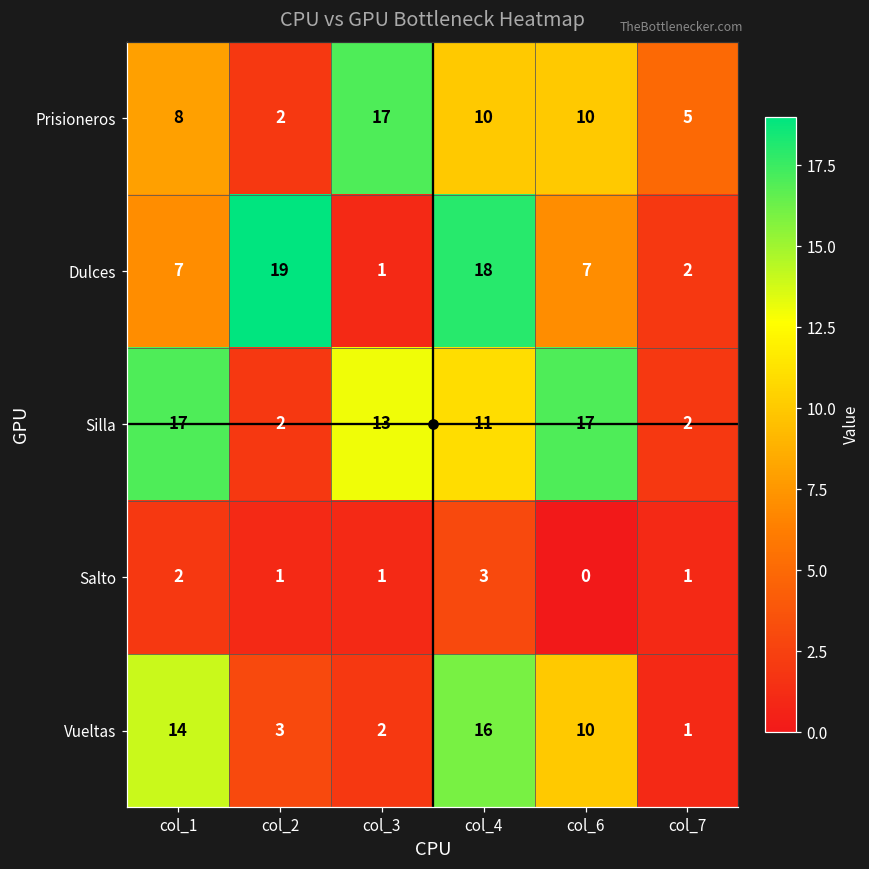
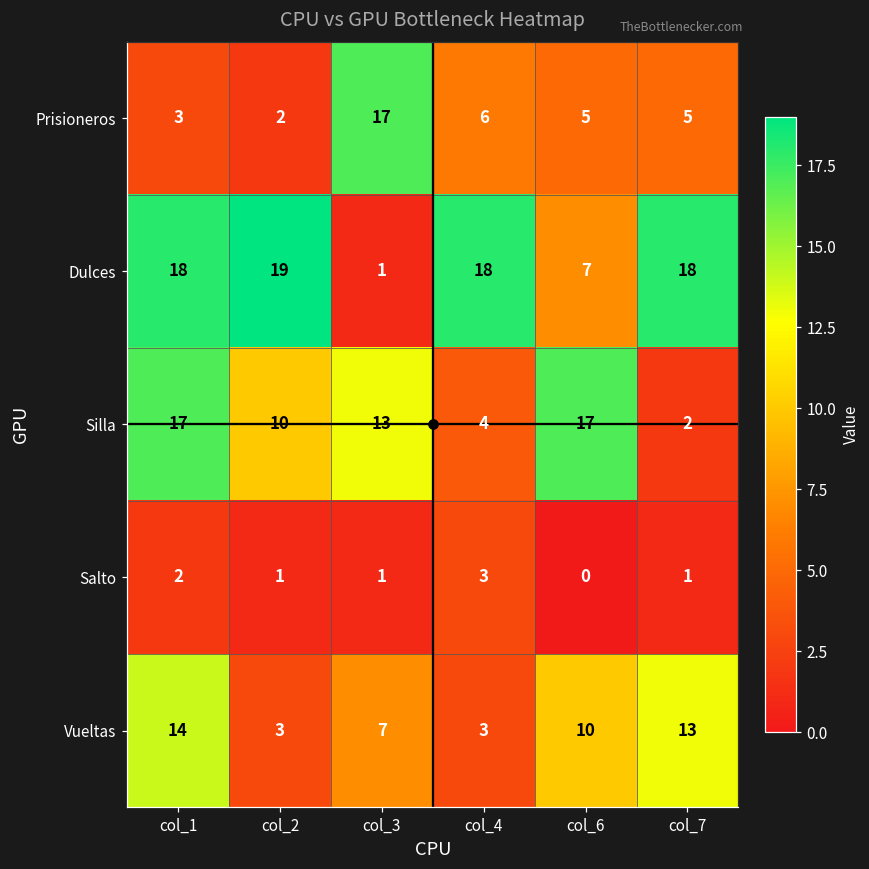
Prisioneros, col_1: 8 -> 3
Prisioneros, col_4: 10 -> 6
Prisioneros, col_6: 10 -> 5
Dulces, col_1: 7 -> 18
Dulces, col_7: 2 -> 18
Silla, col_2: 2 -> 10
Silla, col_4: 11 -> 4
Vueltas, col_3: 2 -> 7
Vueltas, col_4: 16 -> 3
Vueltas, col_7: 1 -> 13
